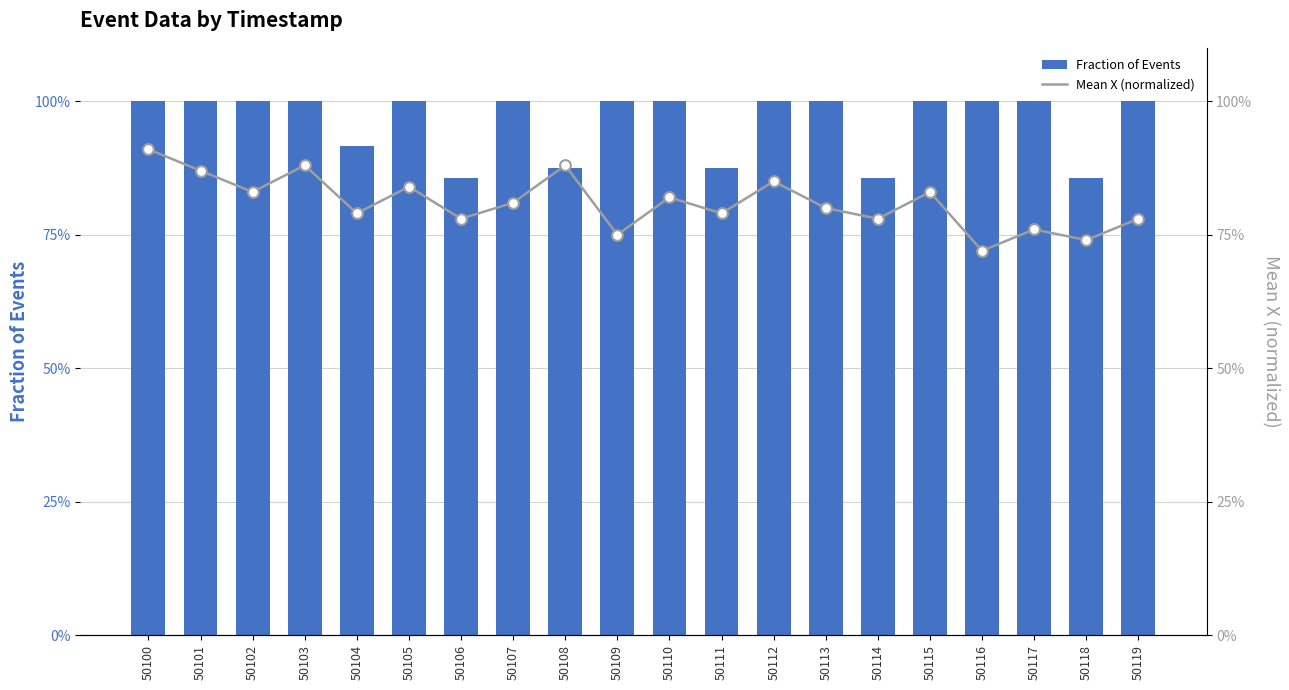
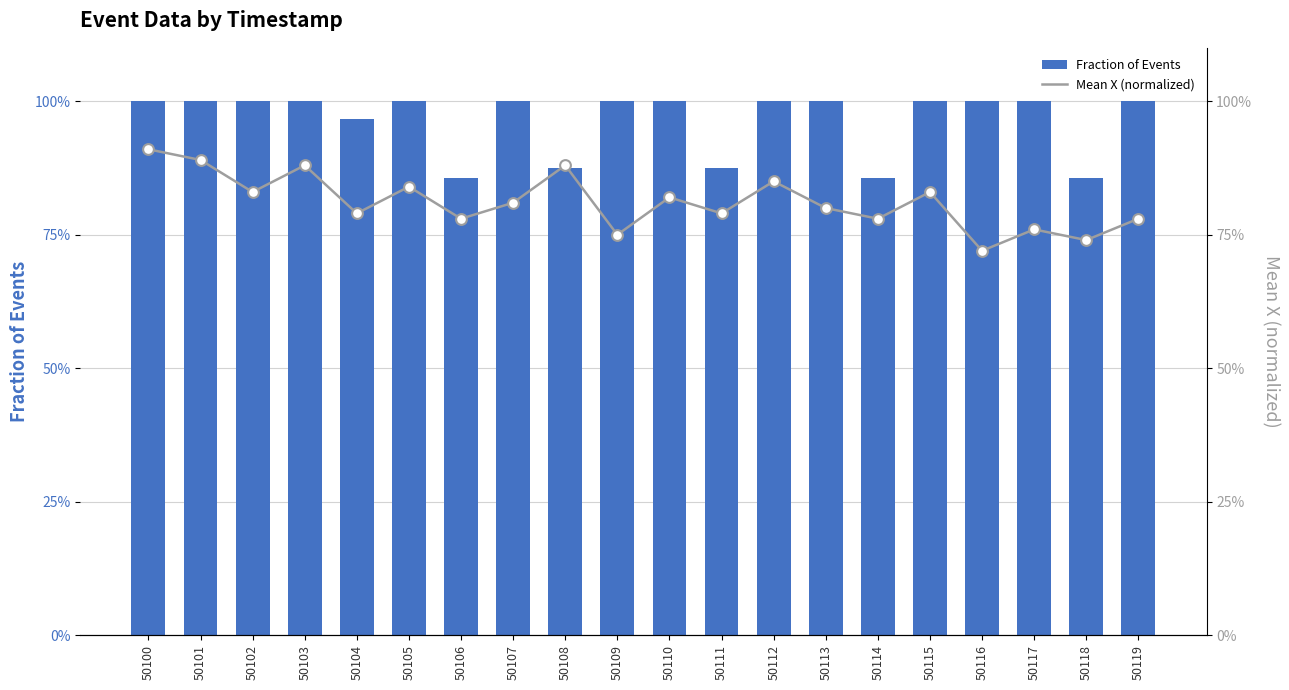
Fraction of Events, 50104: 92% -> 97%
Mean X (normalized), 50101: 87% -> 89%
